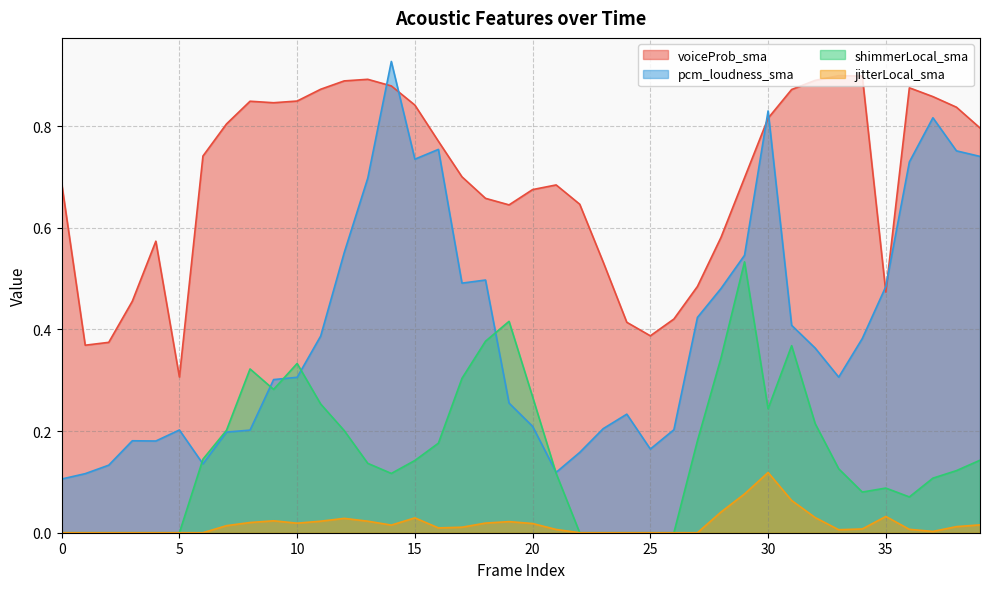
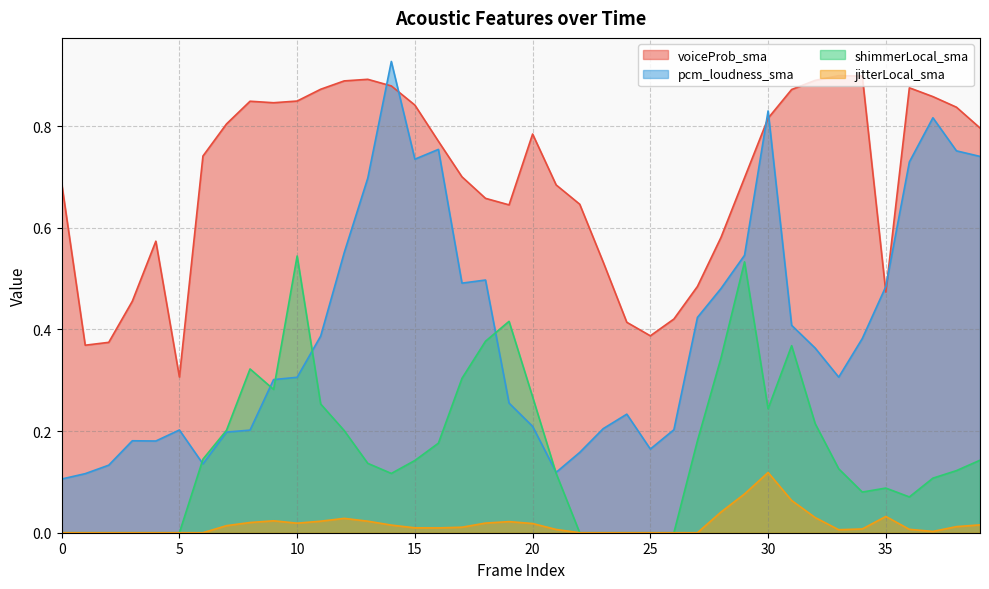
shimmerLocal_sma, 10: 0.33 -> 0.54
jitterLocal_sma, 15: 0.03 -> 0.01
voiceProb_sma, 20: 0.68 -> 0.78
